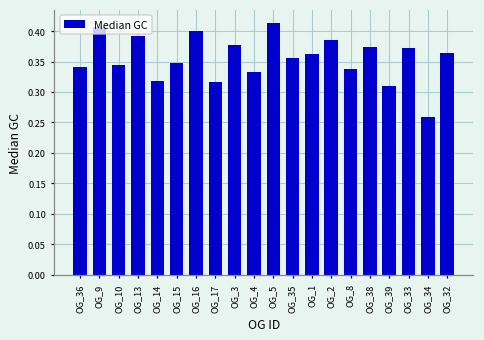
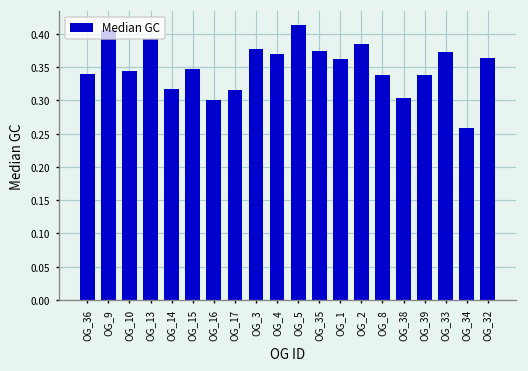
OG_16: 0.4 -> 0.3
OG_4: 0.33 -> 0.37
OG_35: 0.36 -> 0.37
OG_38: 0.37 -> 0.30
OG_39: 0.31 -> 0.34
